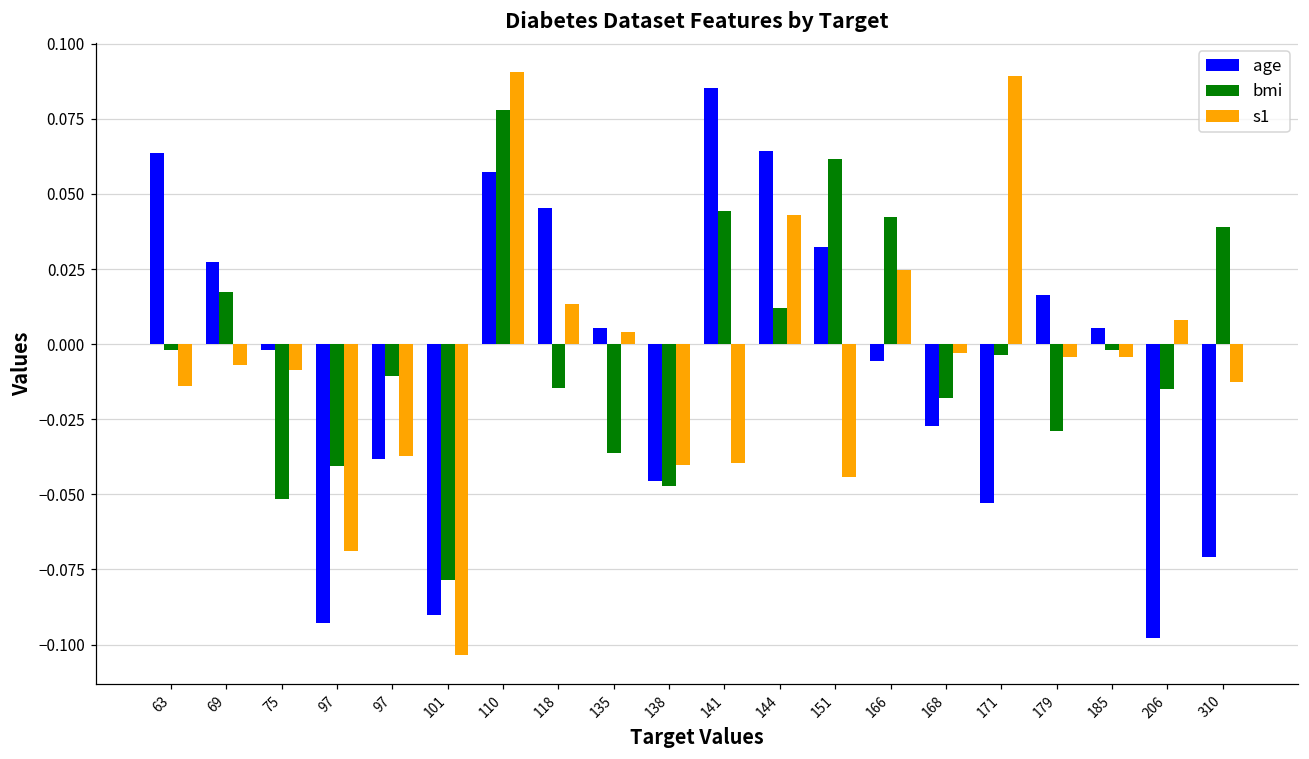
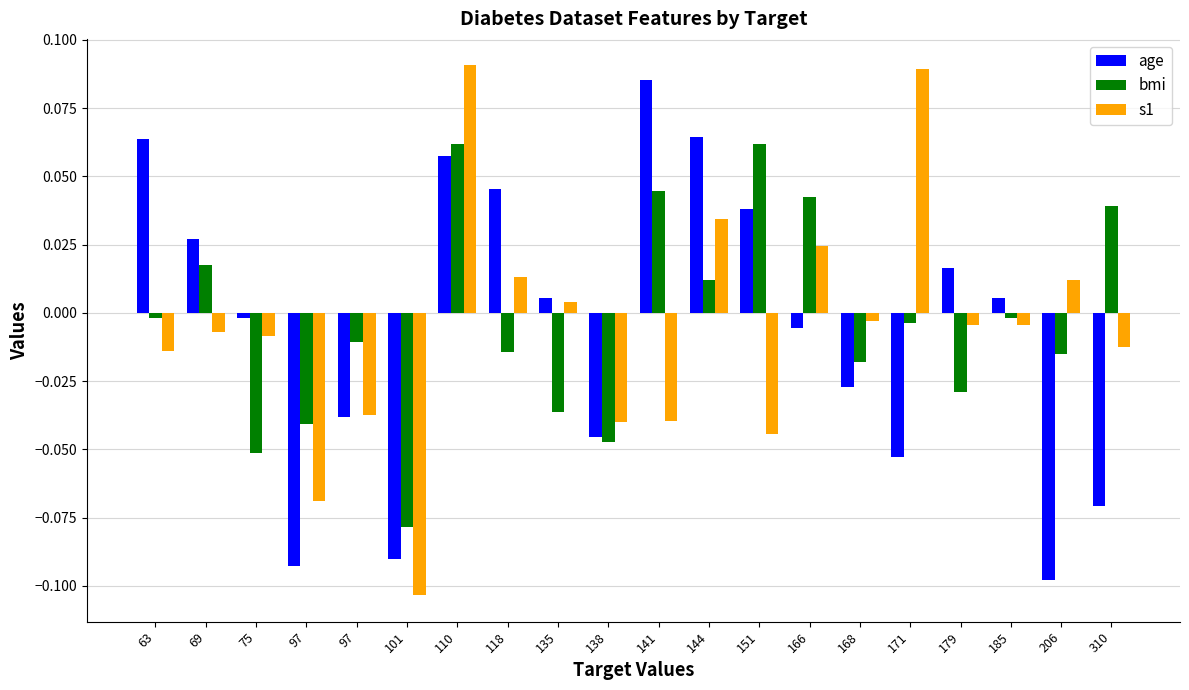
bmi, 110: 0.078 -> 0.062
s1, 144: 0.043 -> 0.034
age, 151: 0.032 -> 0.038
s1, 206: 0.008 -> 0.012
